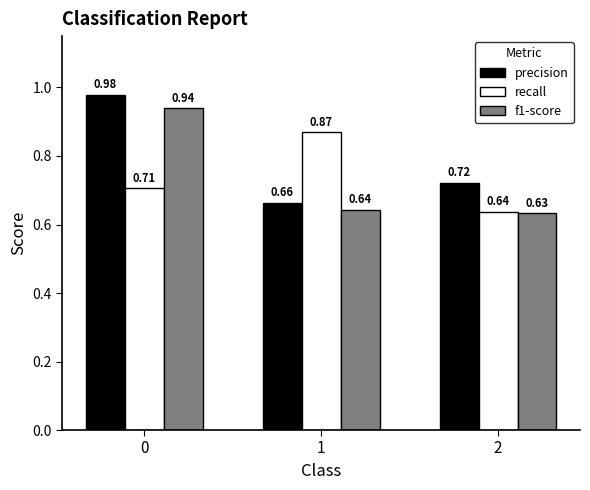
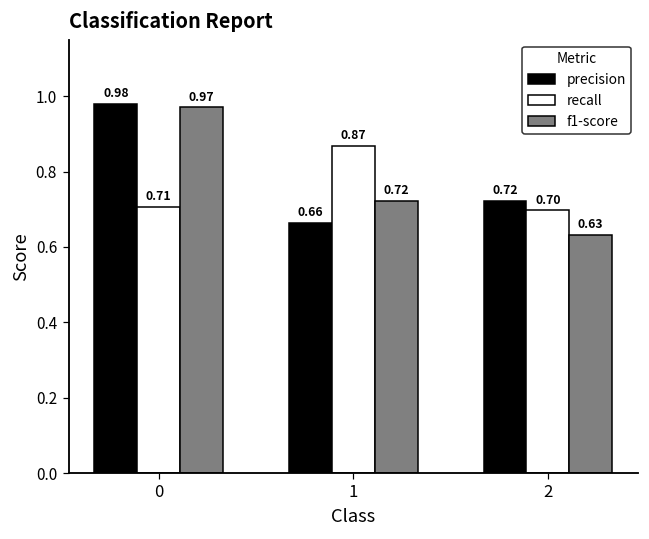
f1-score, 0: 0.94 -> 0.97
f1-score, 1: 0.64 -> 0.72
recall, 2: 0.64 -> 0.70
